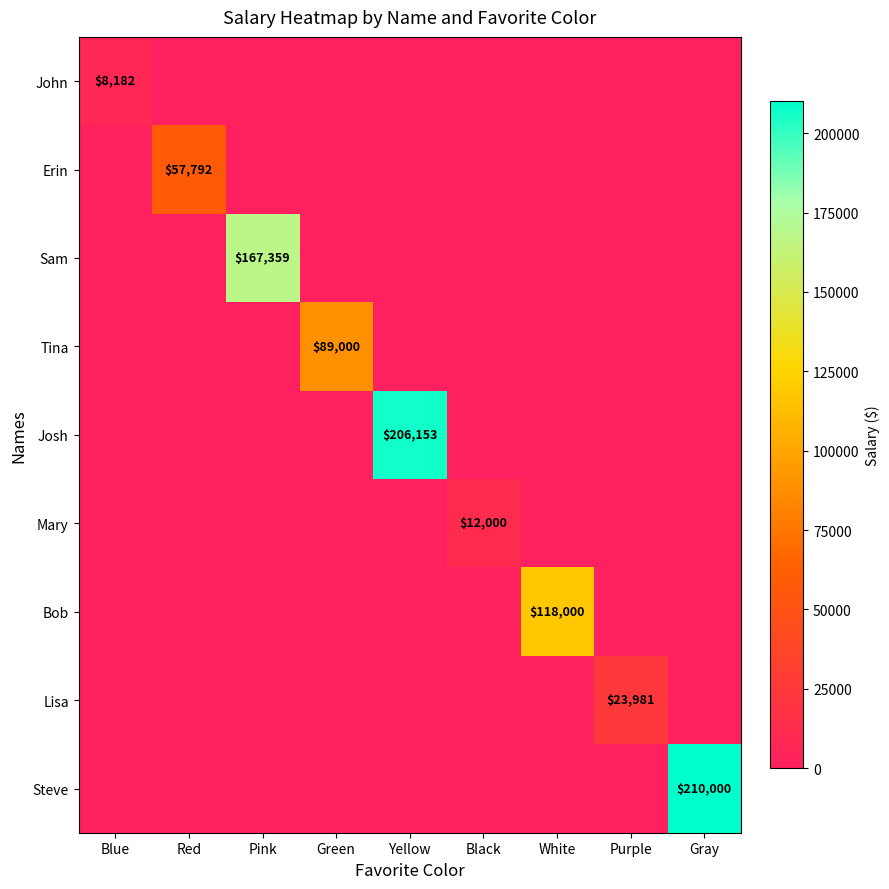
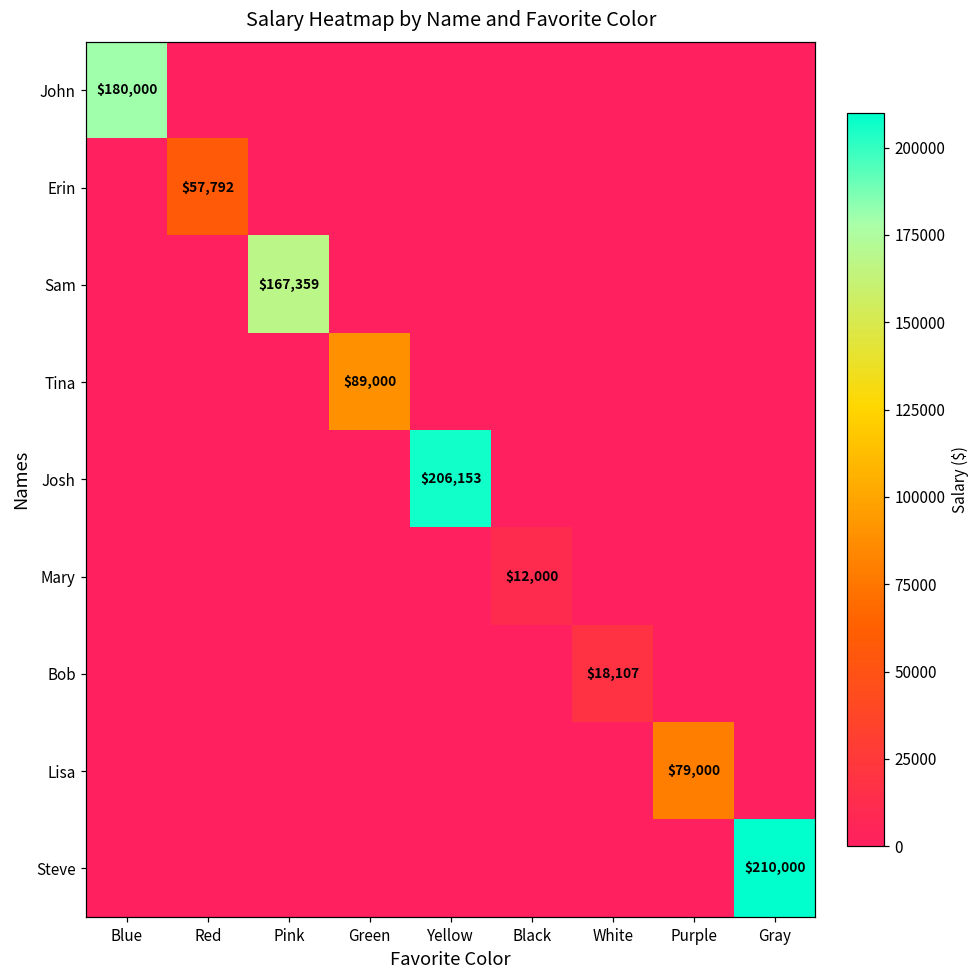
John, Blue: $8,182 -> $180,000
Bob, White: $118,000 -> $18,107
Lisa, Purple: $23,981 -> $79,000
